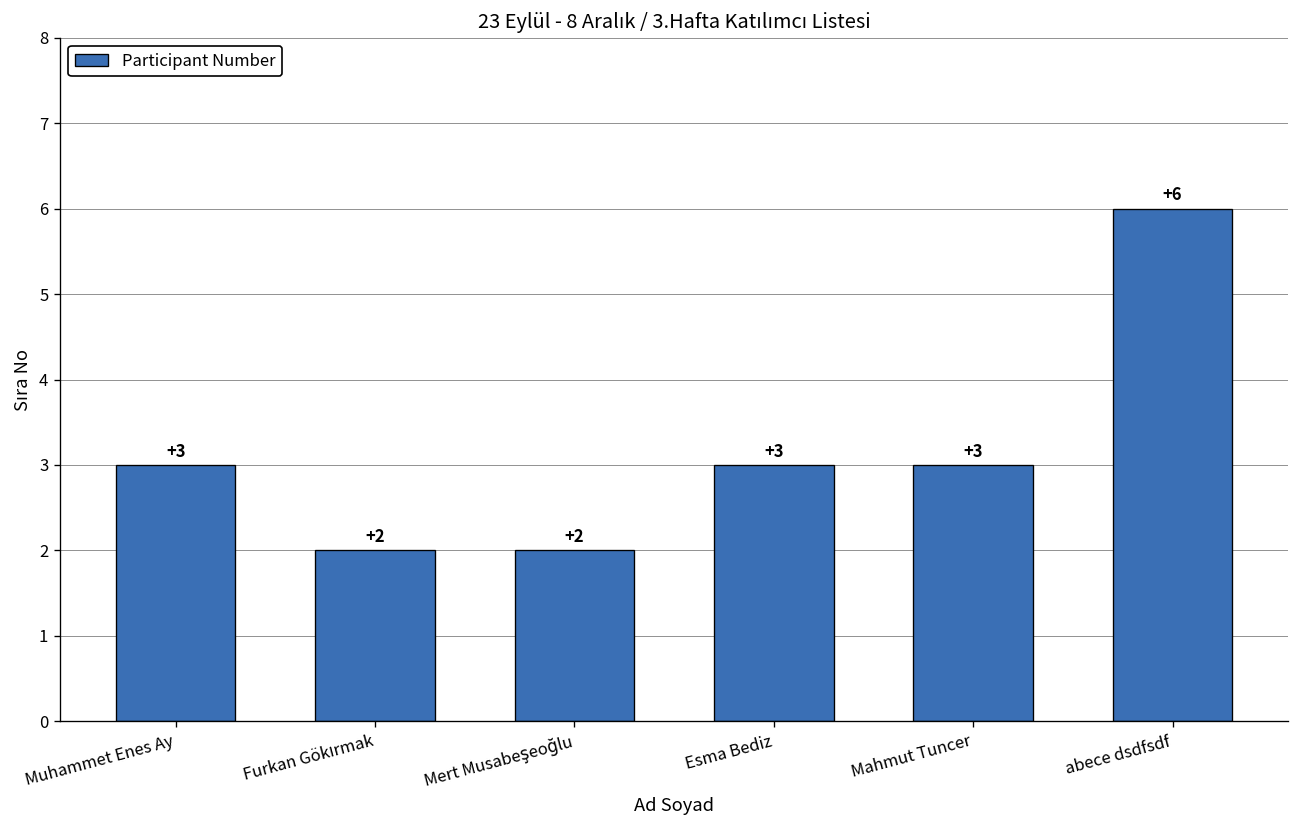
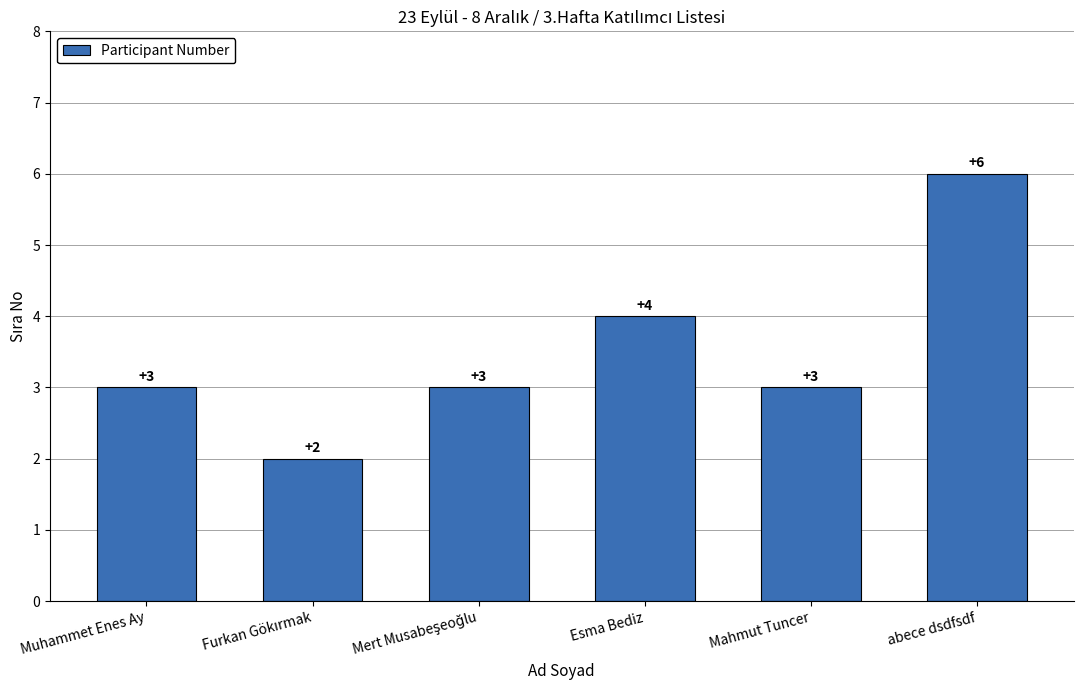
Mert Musabeşeoğlu: +2 -> +3
Esma Bediz: +3 -> +4
